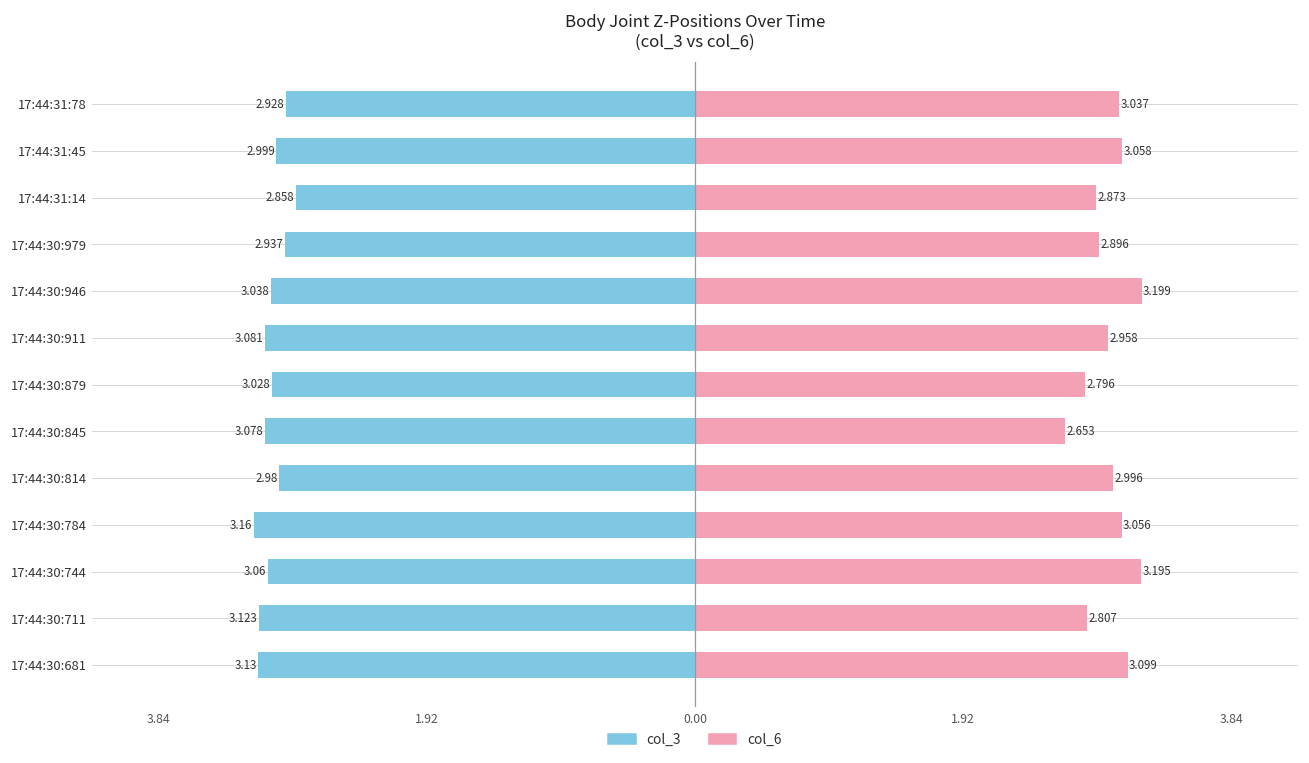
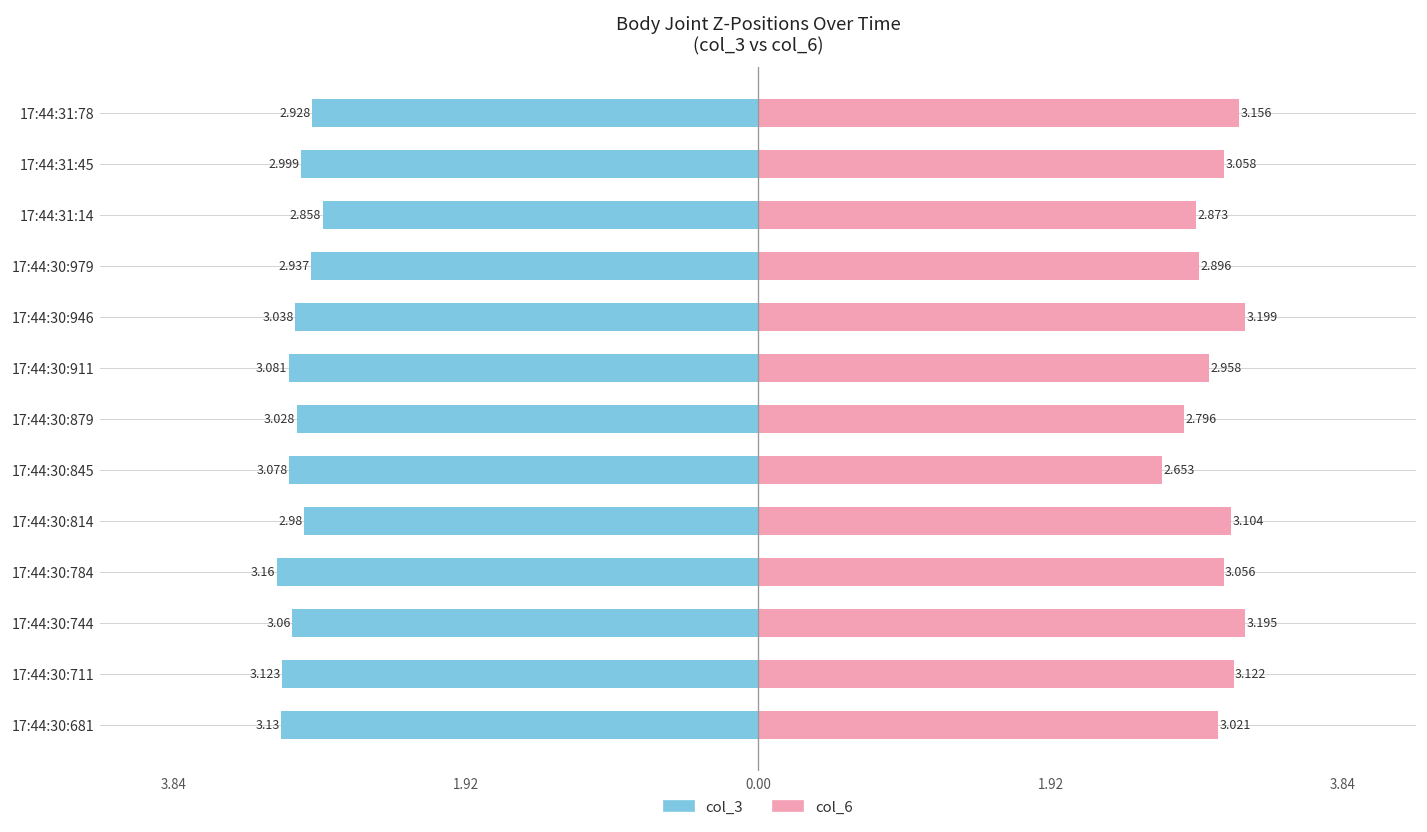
col_6, 17:44:31:78: 3.037 -> 3.156
col_6, 17:44:30:814: 2.996 -> 3.104
col_6, 17:44:30:711: 2.807 -> 3.122
col_6, 17:44:30:681: 3.099 -> 3.021
